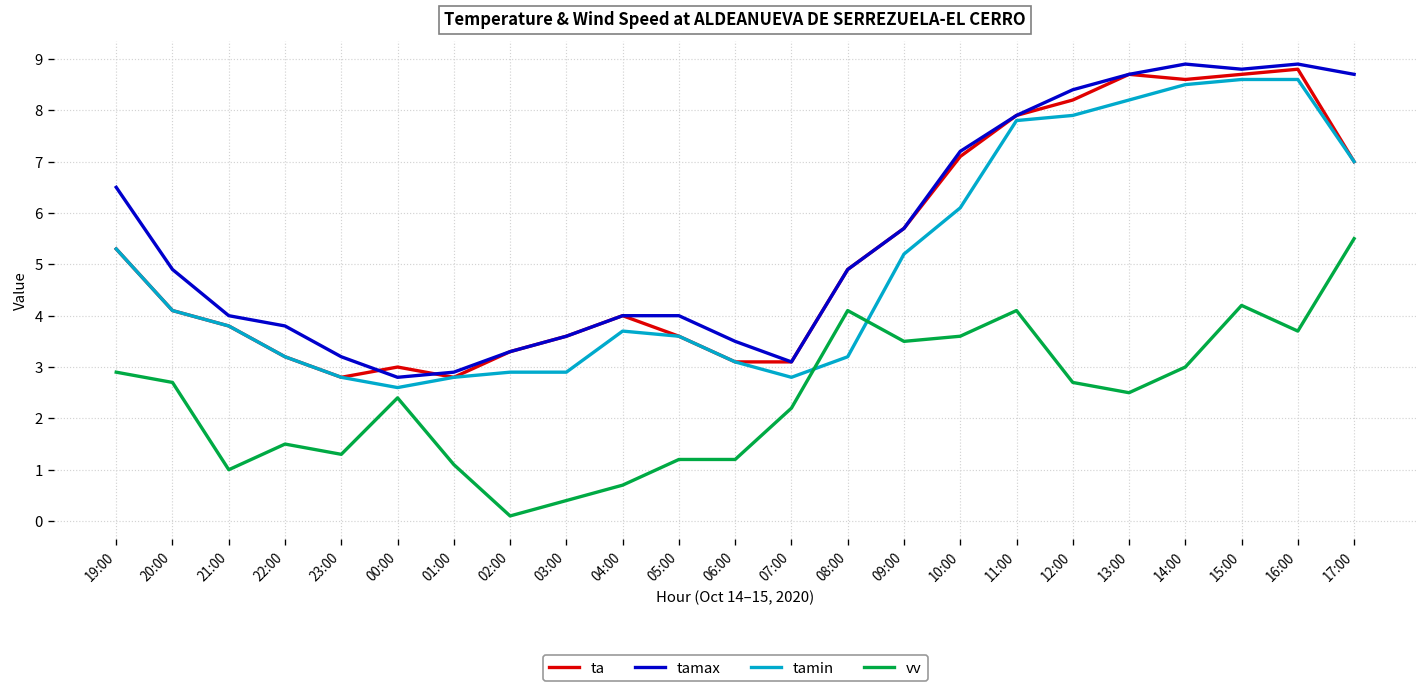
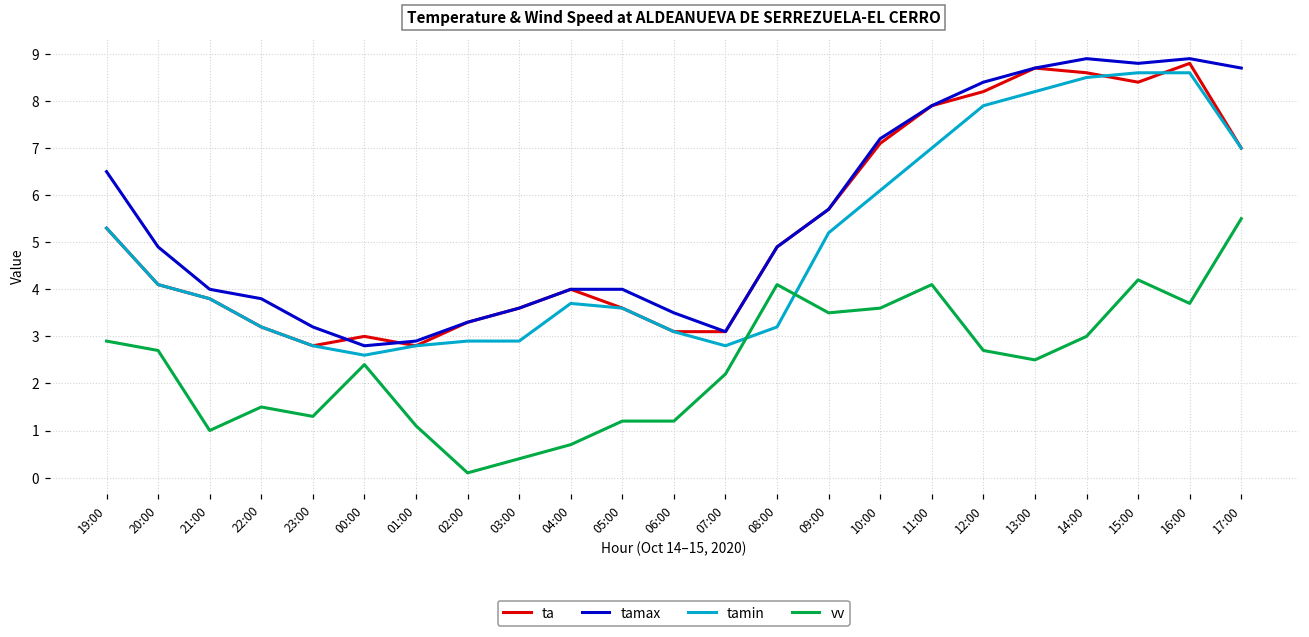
tamin, 11:00: 7.8 -> 7.0
ta, 15:00: 8.7 -> 8.4
